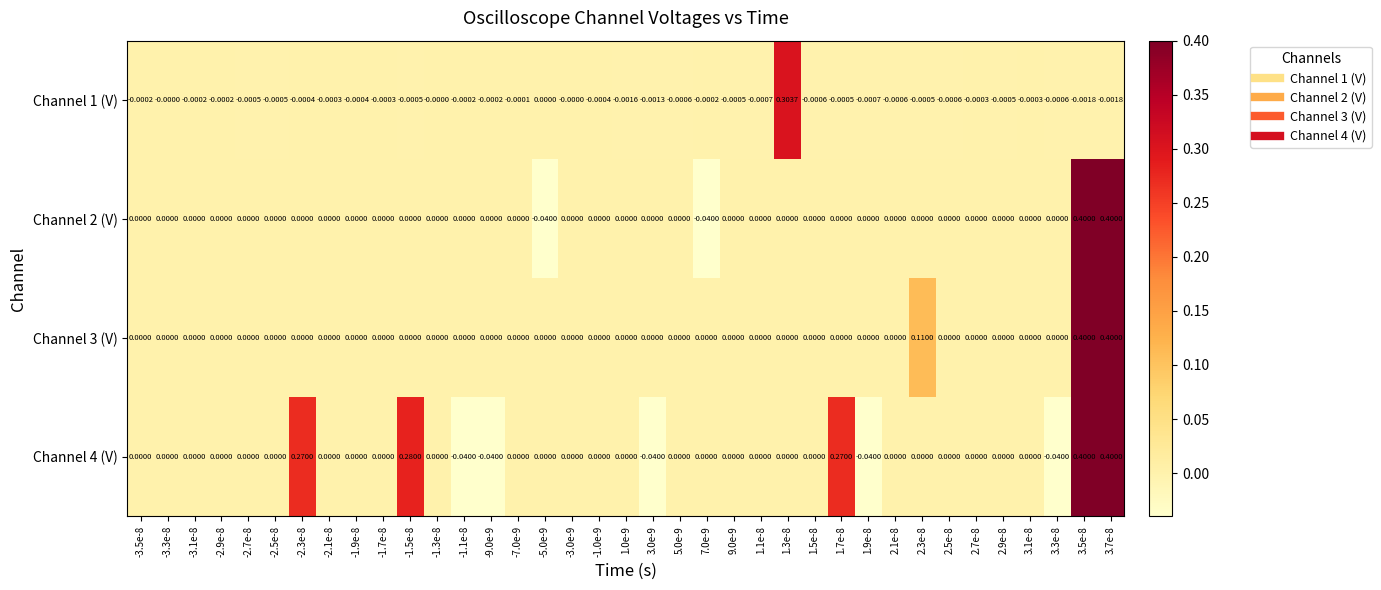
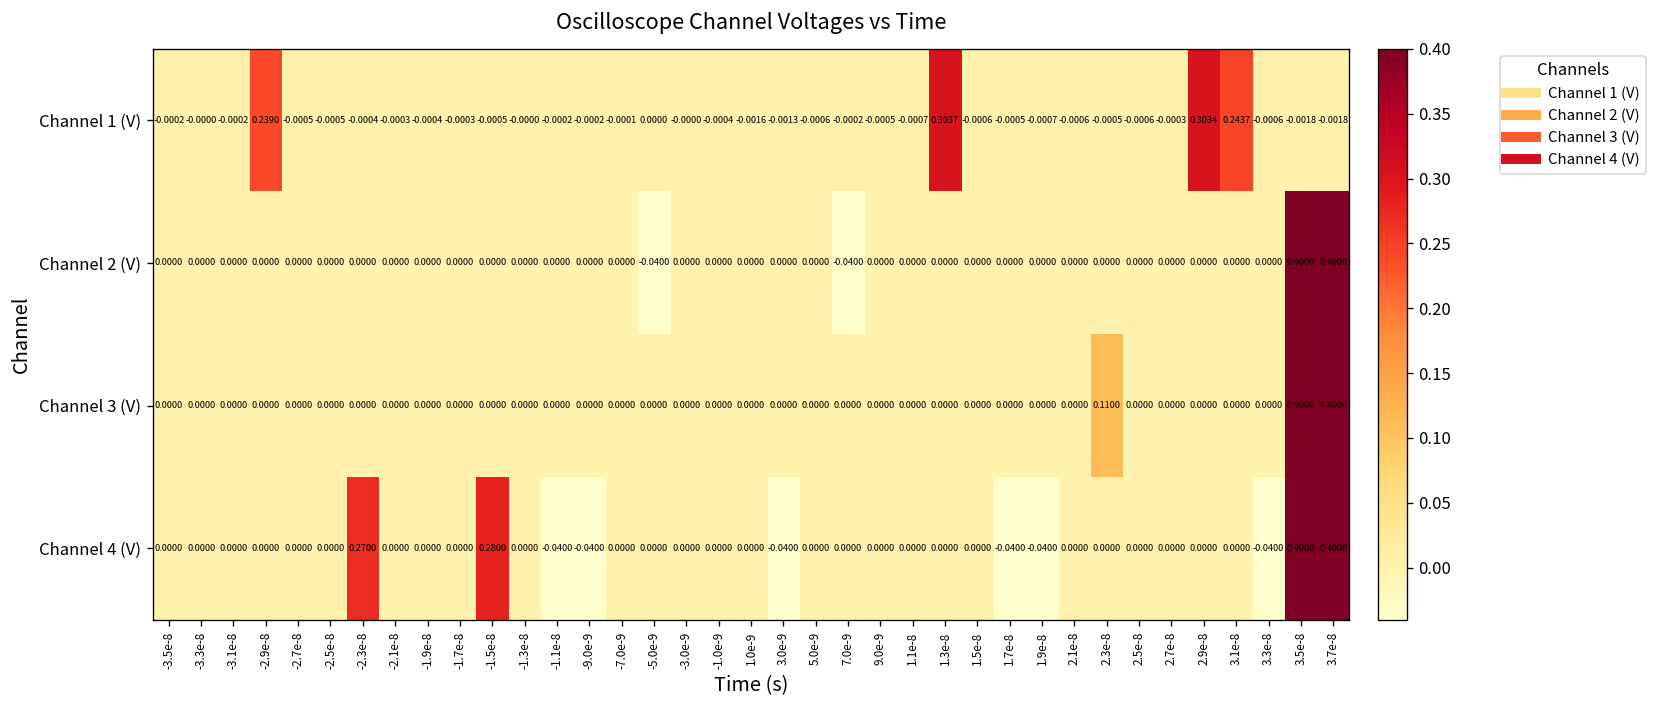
Channel 1 (V), -2.9e-8: -0.0002 -> 0.2390
Channel 1 (V), 2.9e-8: -0.0005 -> 0.3034
Channel 1 (V), 3.1e-8: -0.0003 -> 0.2437
Channel 4 (V), 1.7e-8: 0.2700 -> -0.0400
